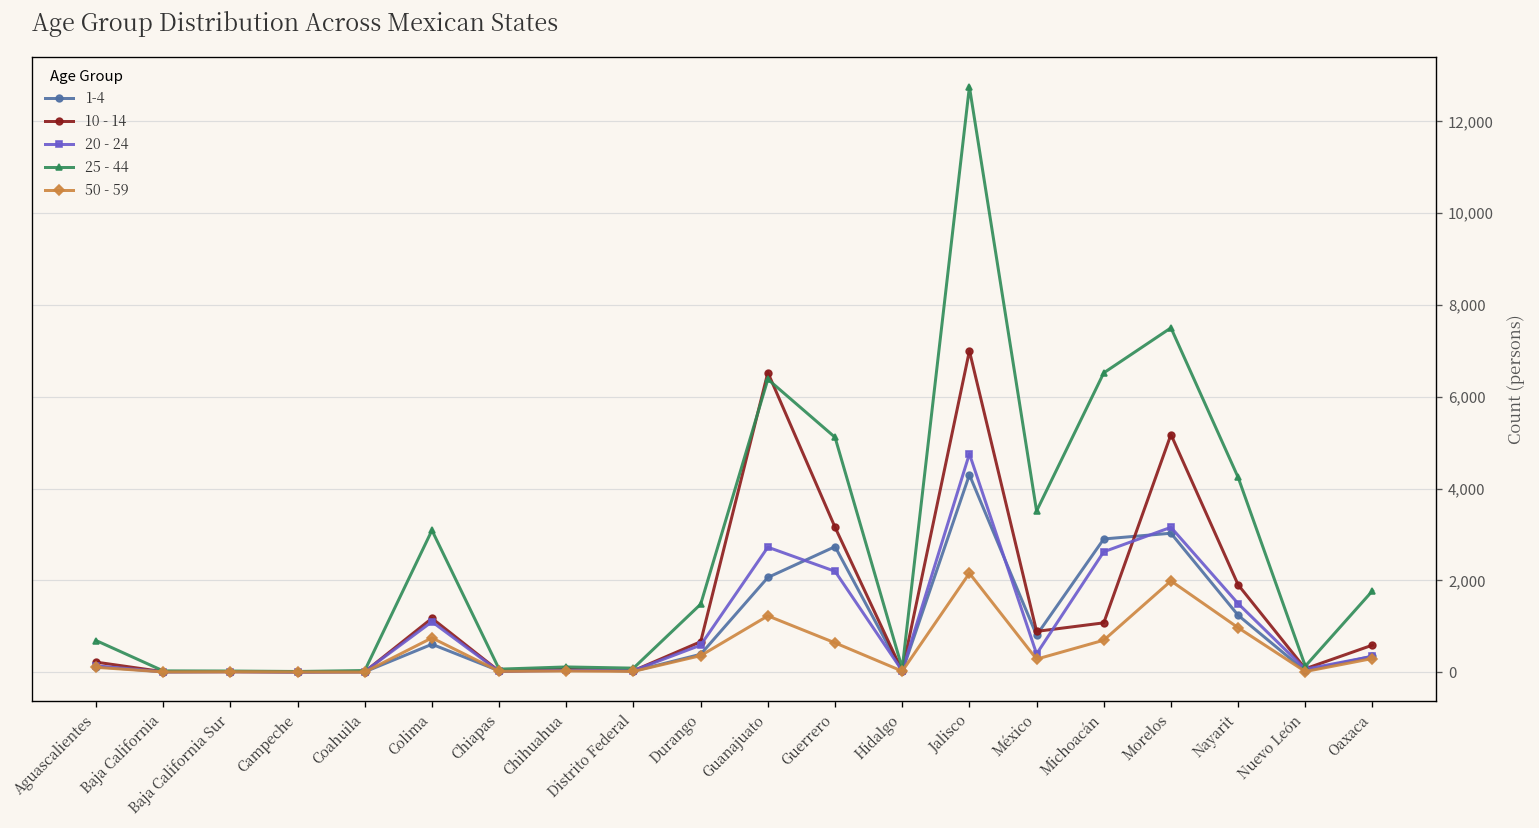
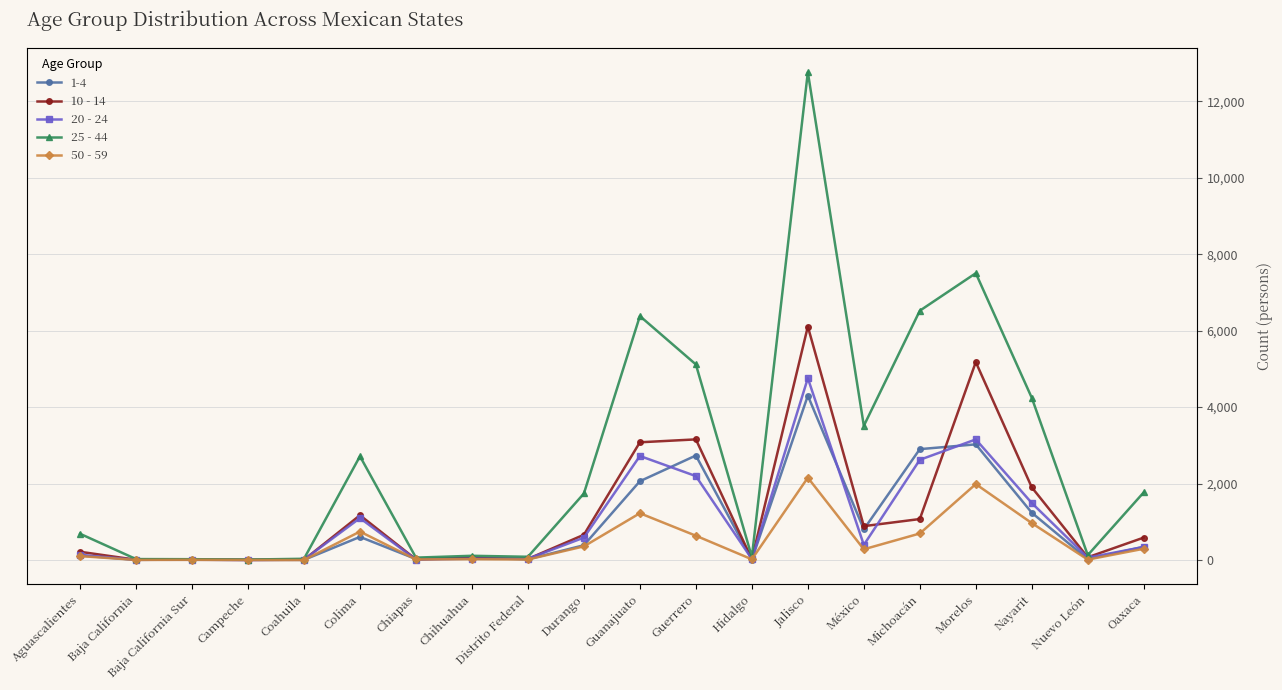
25 - 44, Colima: 3,100 -> 2,700
25 - 44, Durango: 1,500 -> 1,700
10 - 14, Guanajuato: 6,500 -> 3,100
10 - 14, Jalisco: 7,000 -> 6,100
